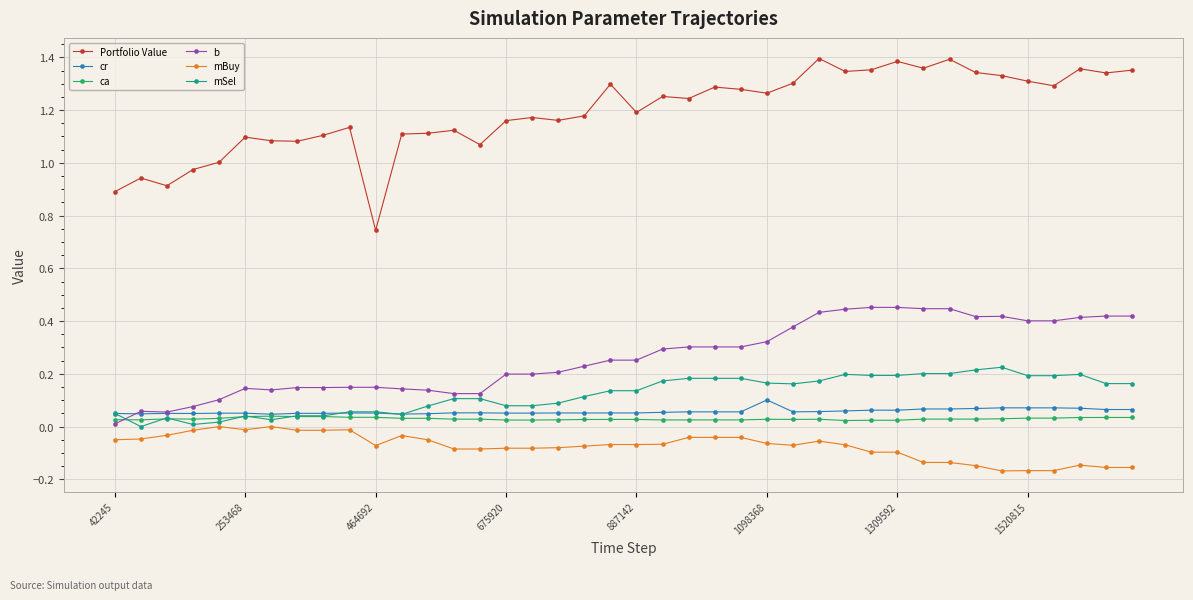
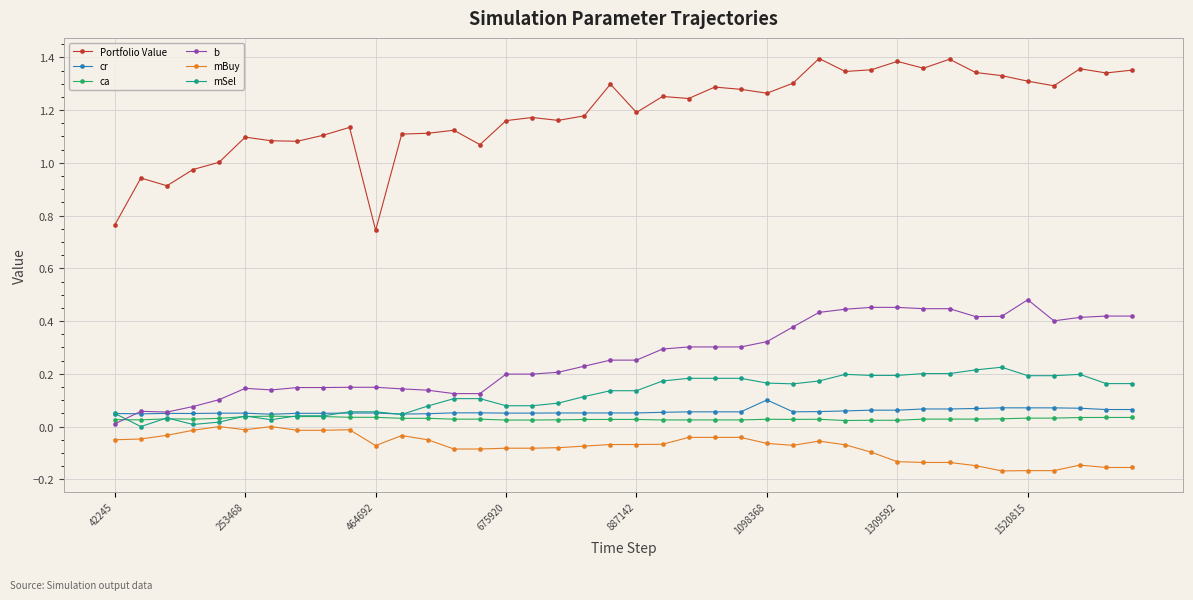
Portfolio Value, 42245: 0.89 -> 0.76
mBuy, 1309592: -0.10 -> -0.13
b, 1520815: 0.40 -> 0.48
